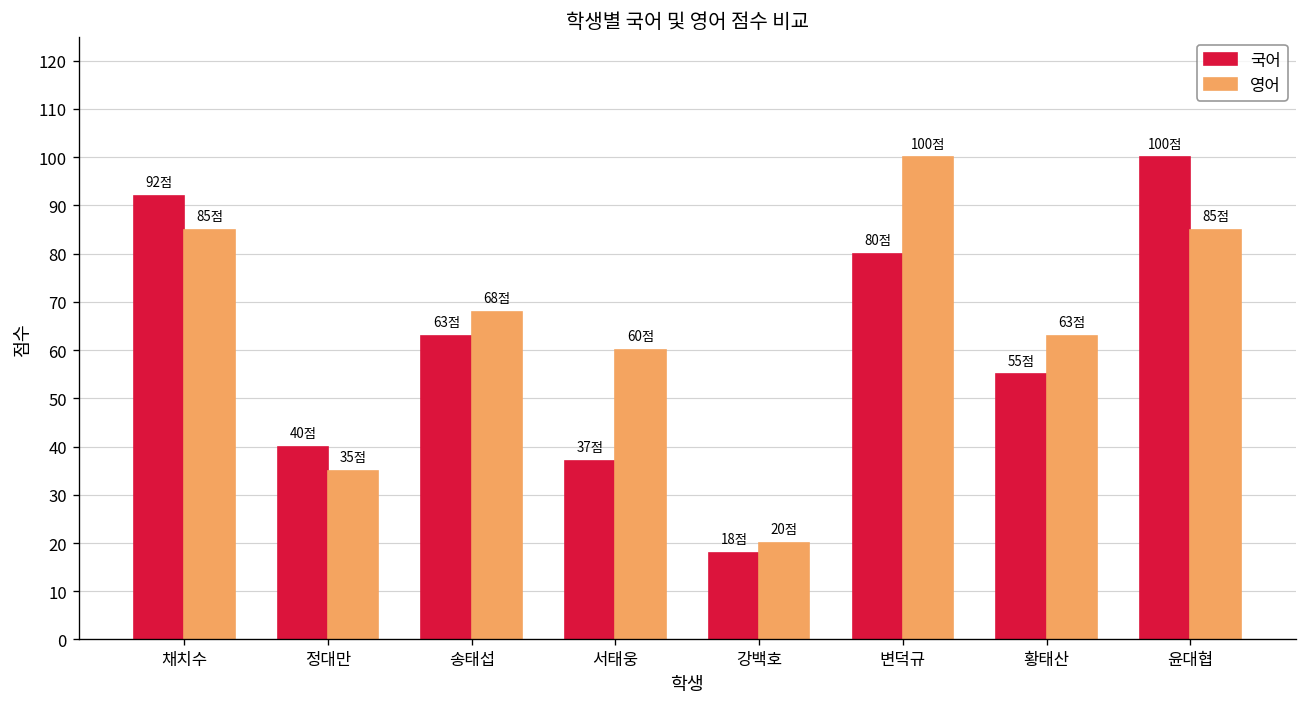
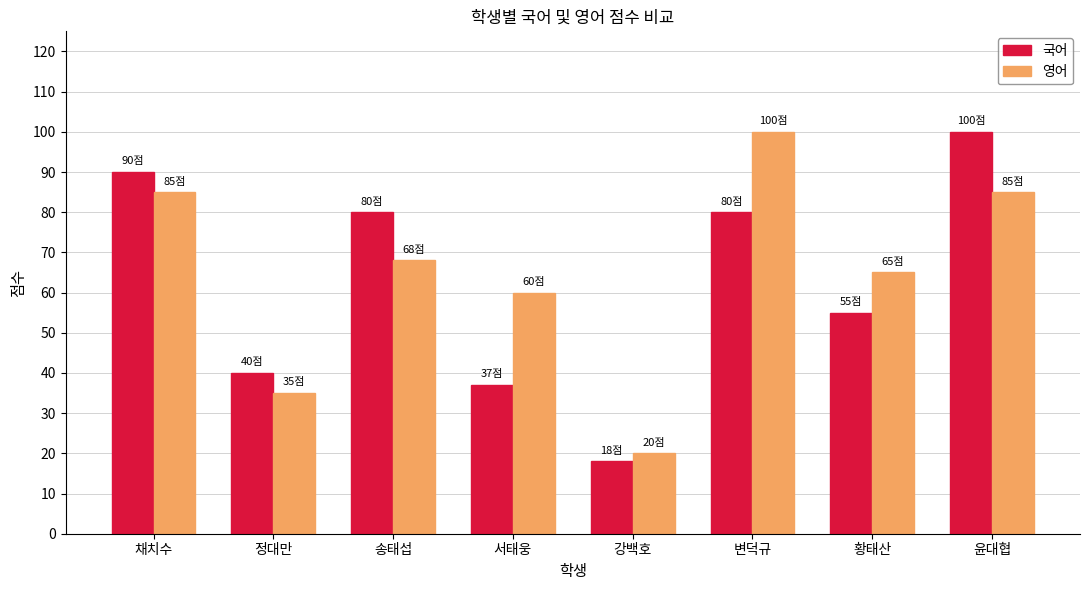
국어, 채치수: 92점 -> 90점
국어, 송태섭: 63점 -> 80점
영어, 황태산: 63점 -> 65점
